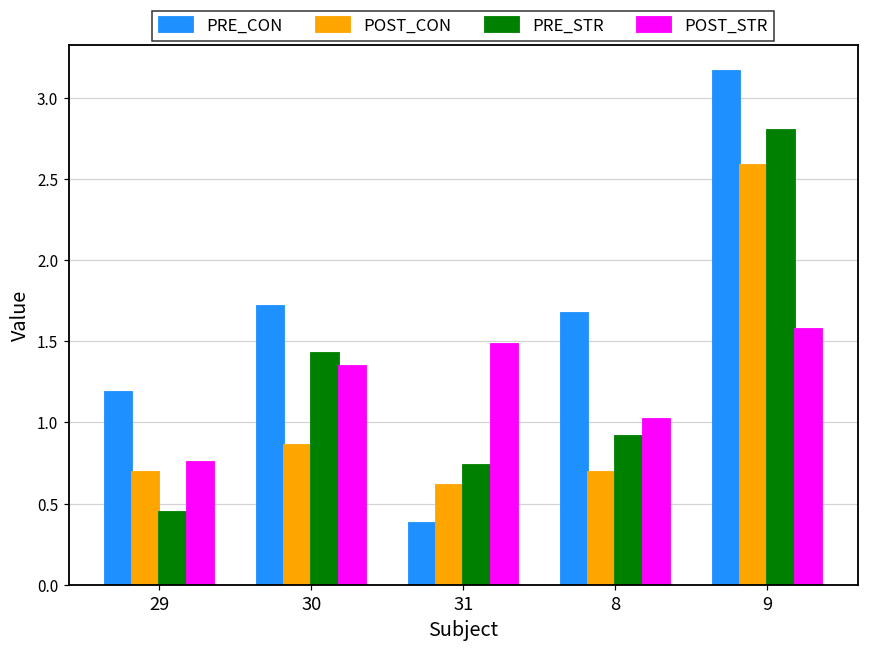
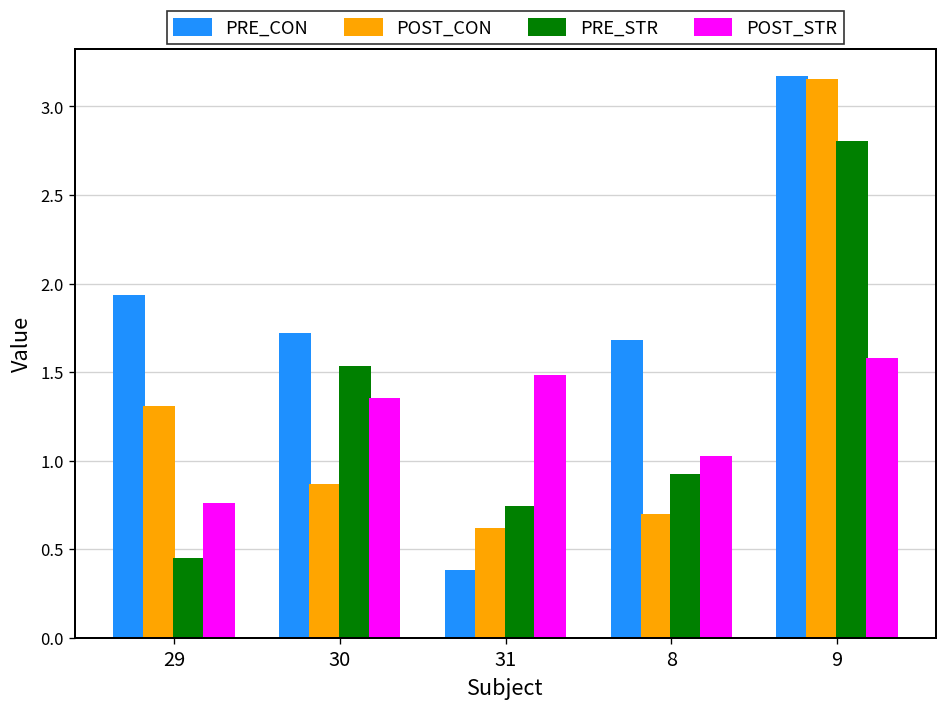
PRE_CON, 29: 1.19 -> 1.93
POST_CON, 29: 0.69 -> 1.30
PRE_STR, 30: 1.43 -> 1.53
POST_CON, 9: 2.58 -> 3.15
